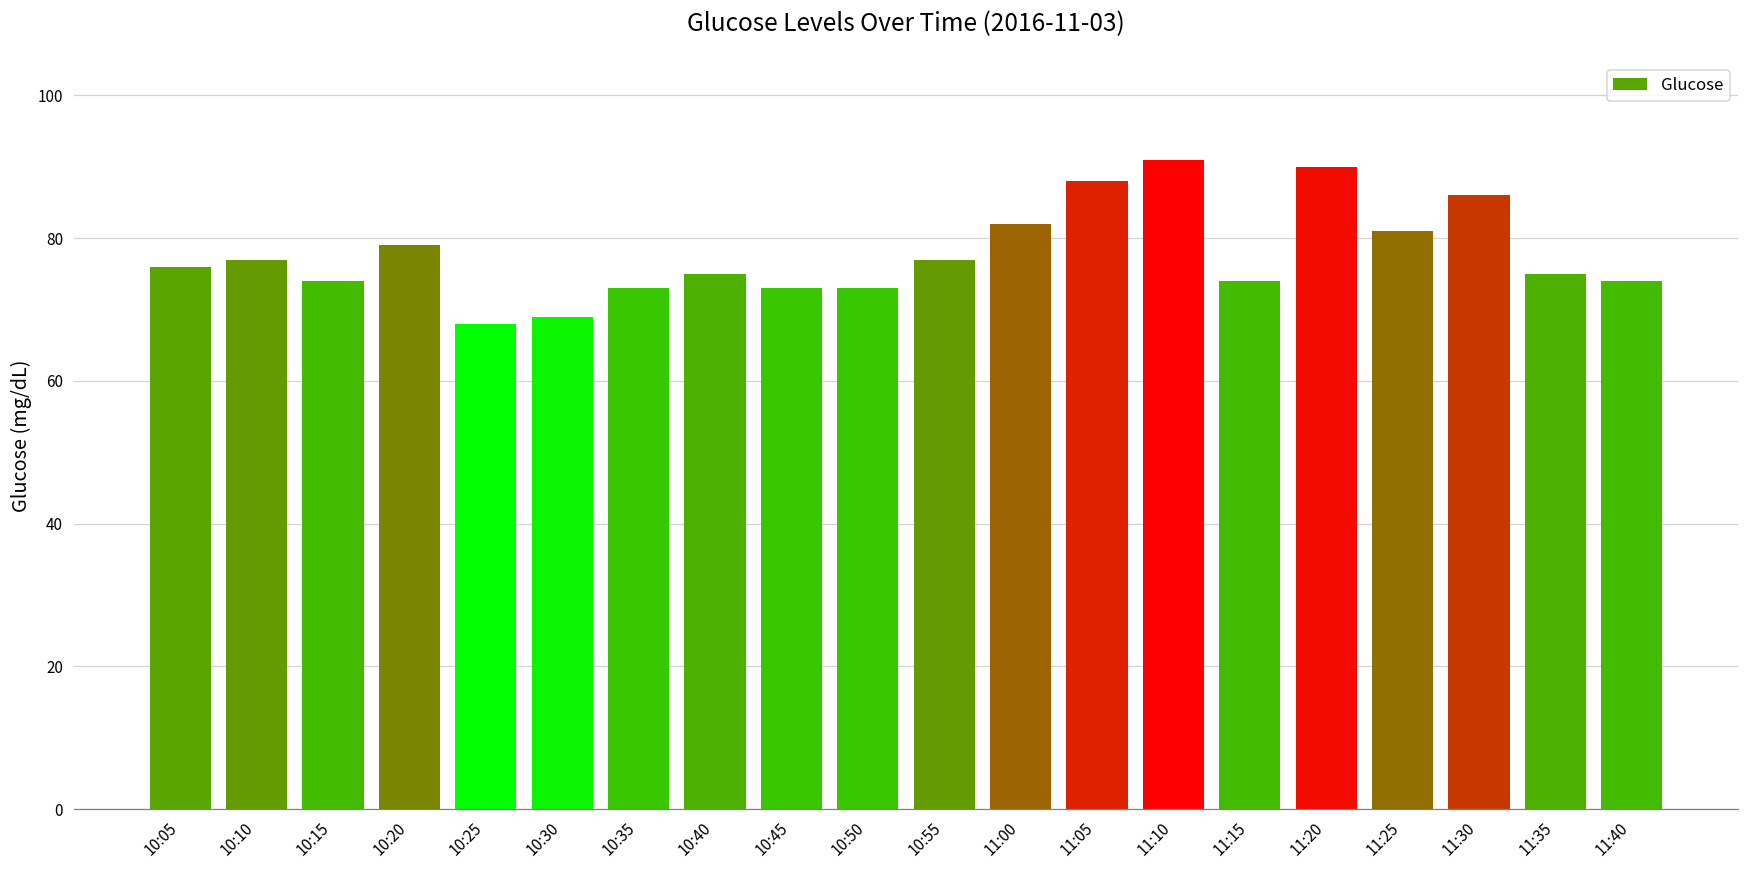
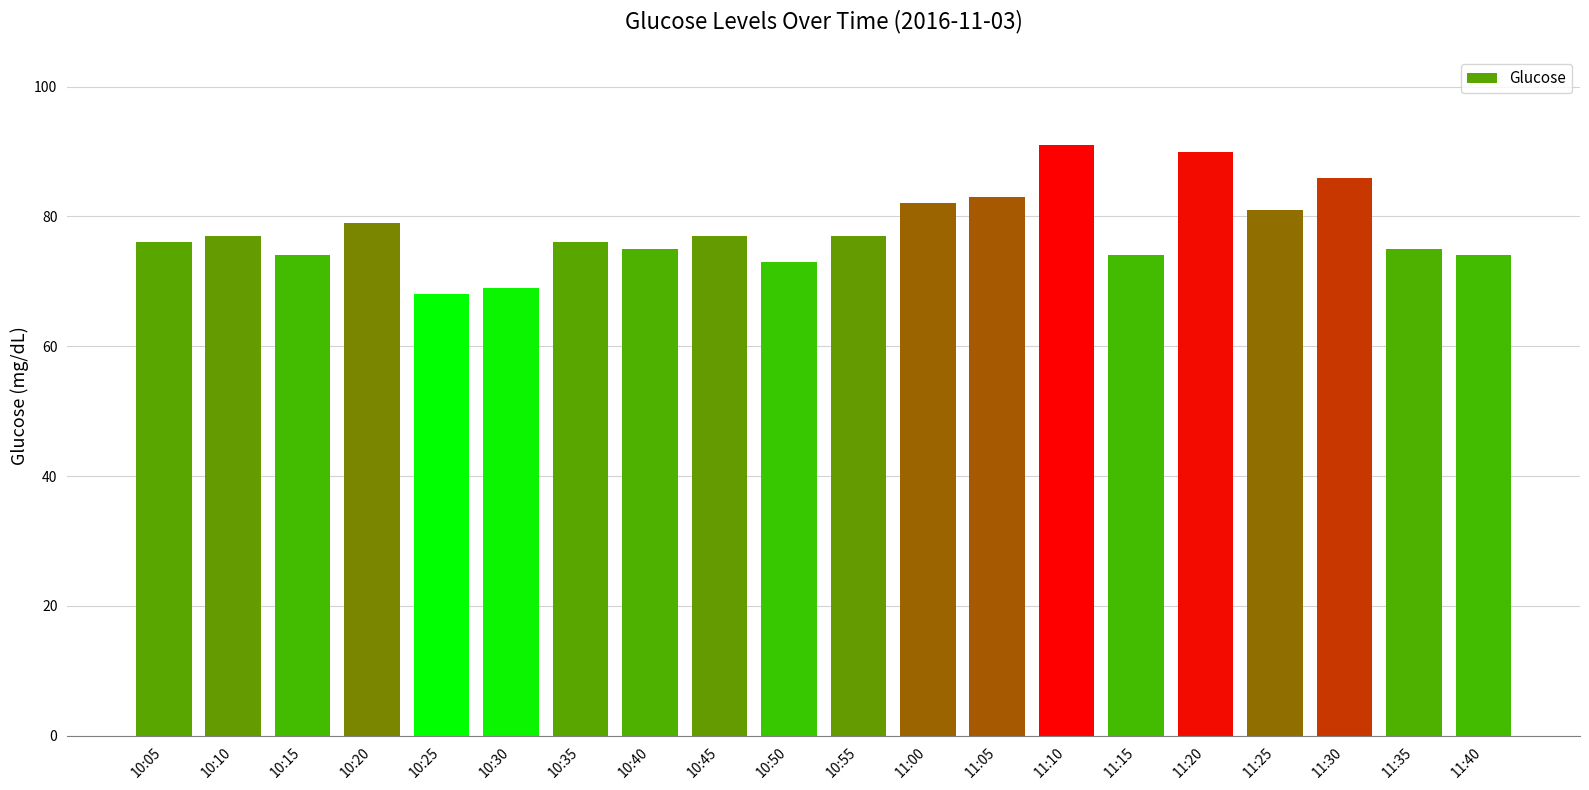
10:35: 73 -> 76
10:45: 73 -> 77
11:05: 88 -> 83
